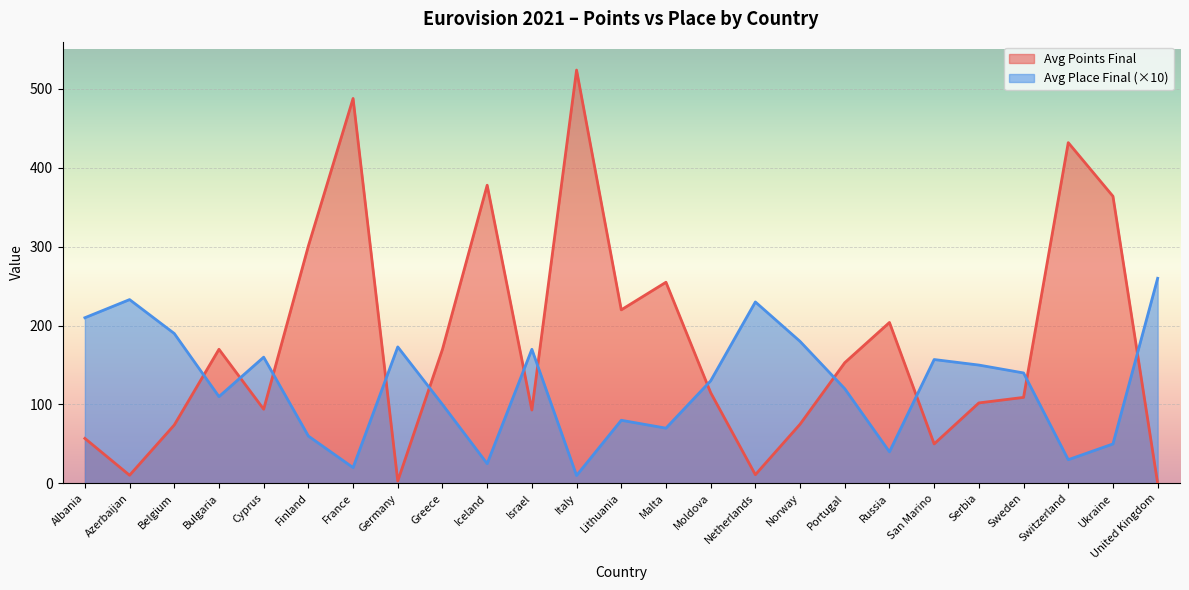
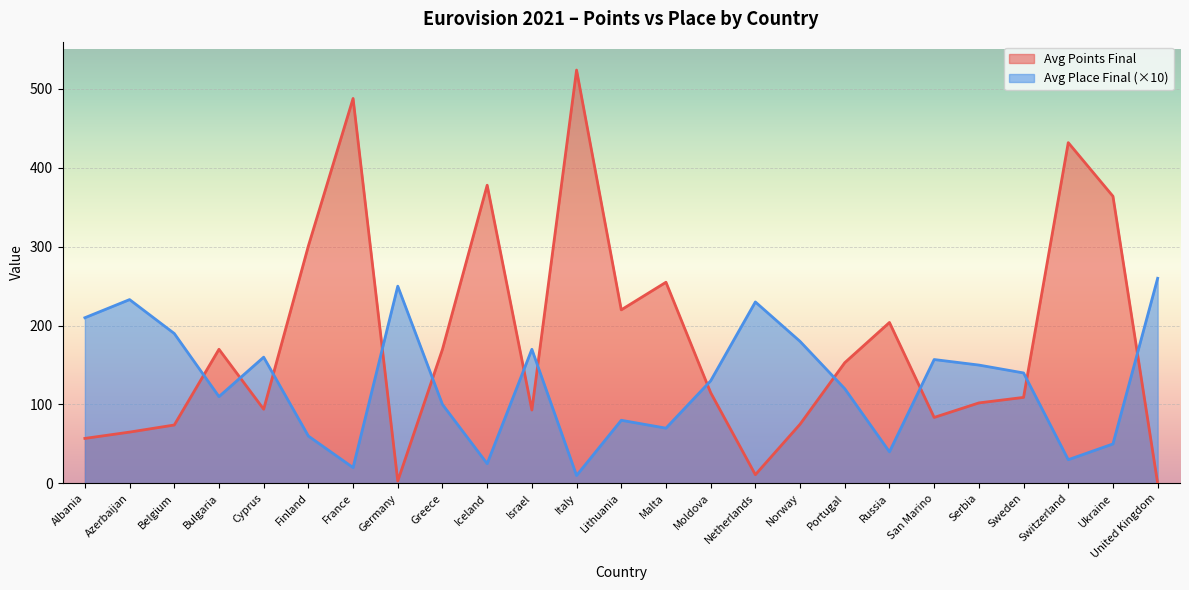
Avg Points Final, Azerbaijan: 10 -> 70
Avg Place Final (×10), Germany: 170 -> 250
Avg Points Final, San Marino: 50 -> 80
